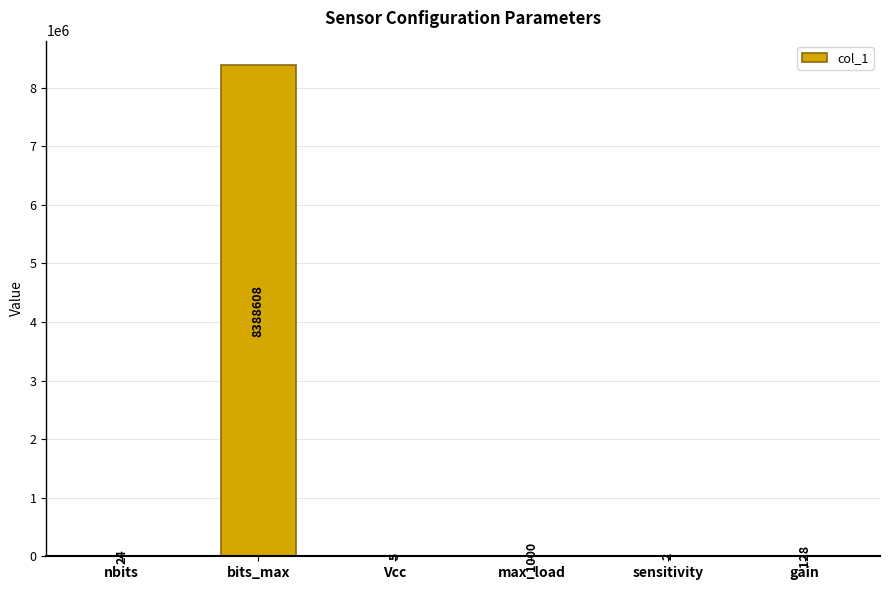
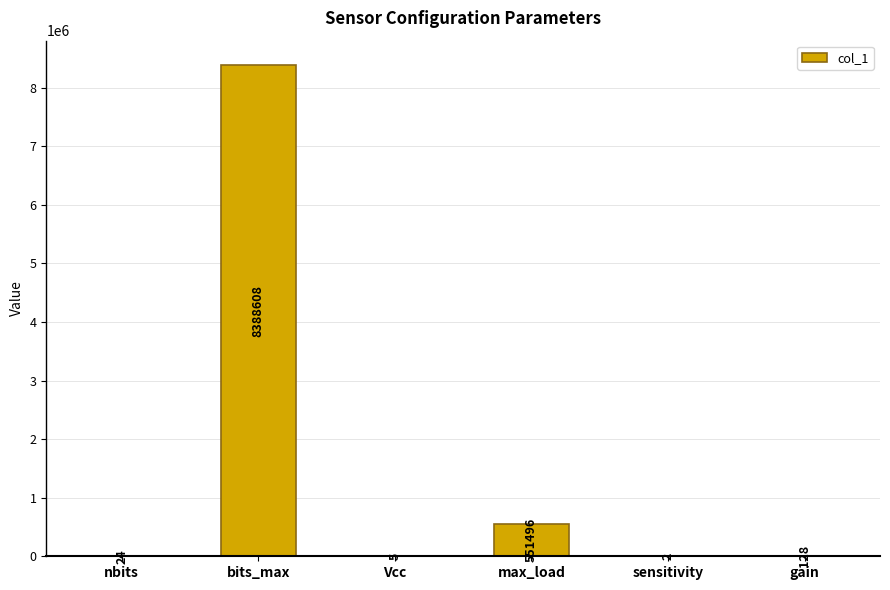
max_load: 1000 -> 551496
